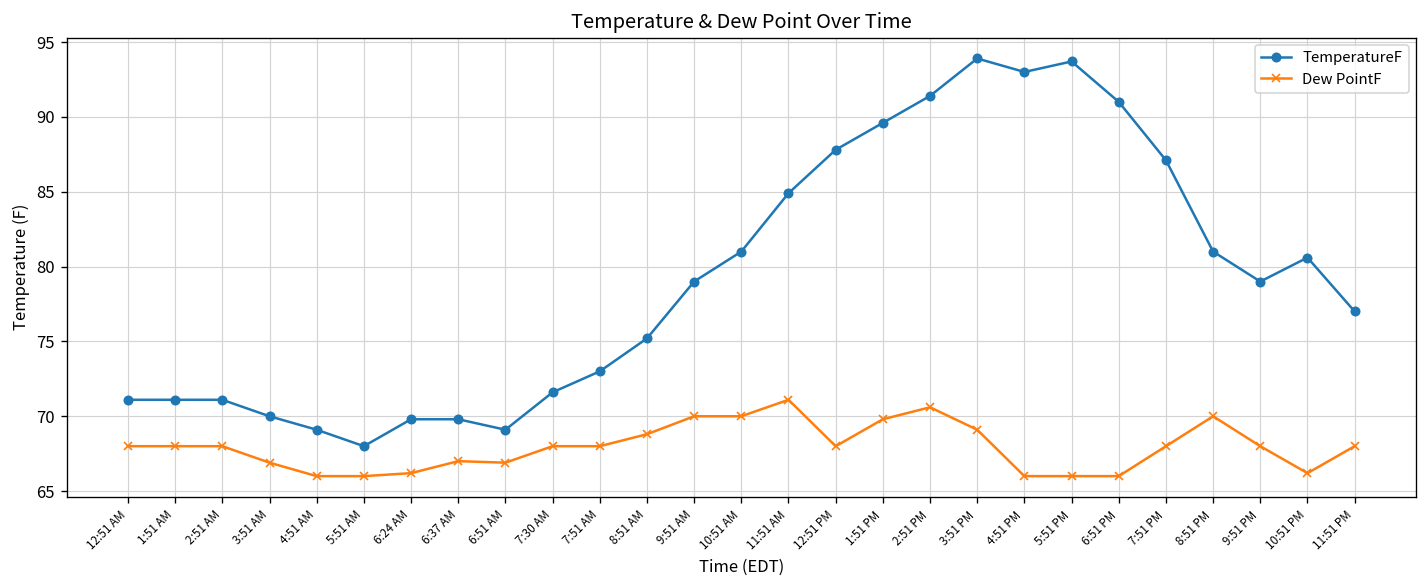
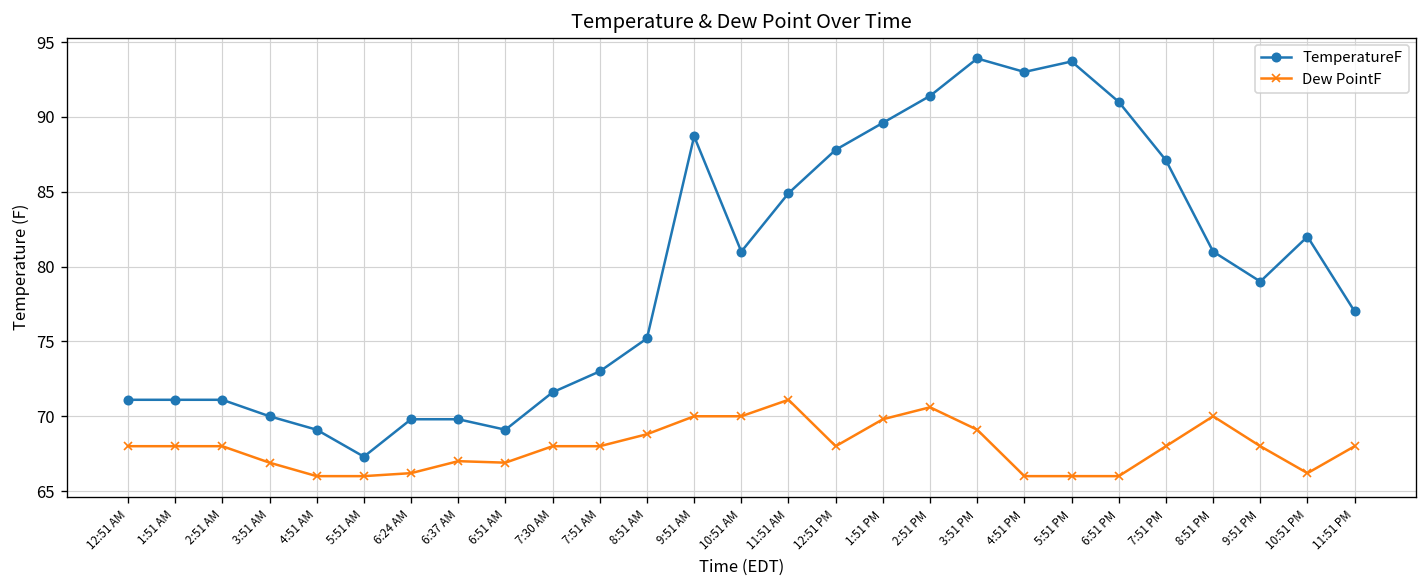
TemperatureF, 5:51 AM: 68.0 -> 67.3
TemperatureF, 9:51 AM: 79.0 -> 88.7
TemperatureF, 10:51 PM: 80.6 -> 82.0
